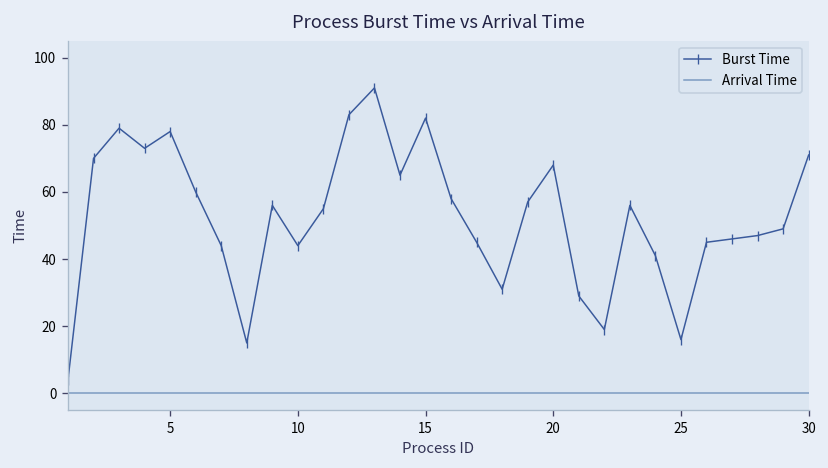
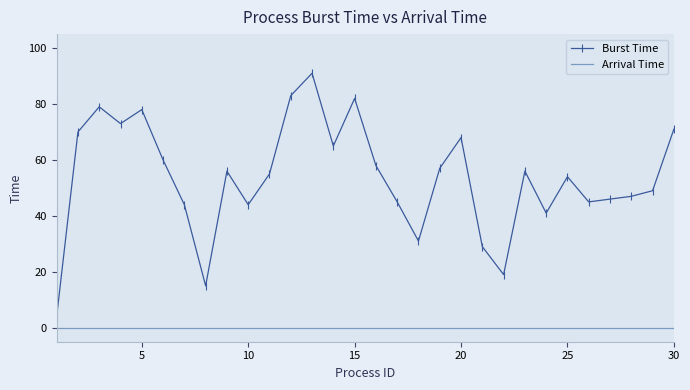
Burst Time, 25: 16 -> 54
